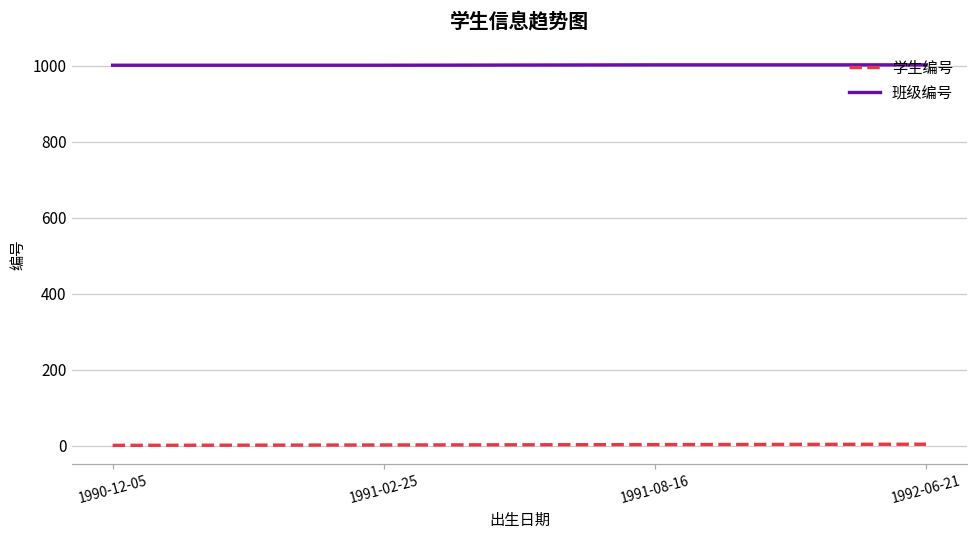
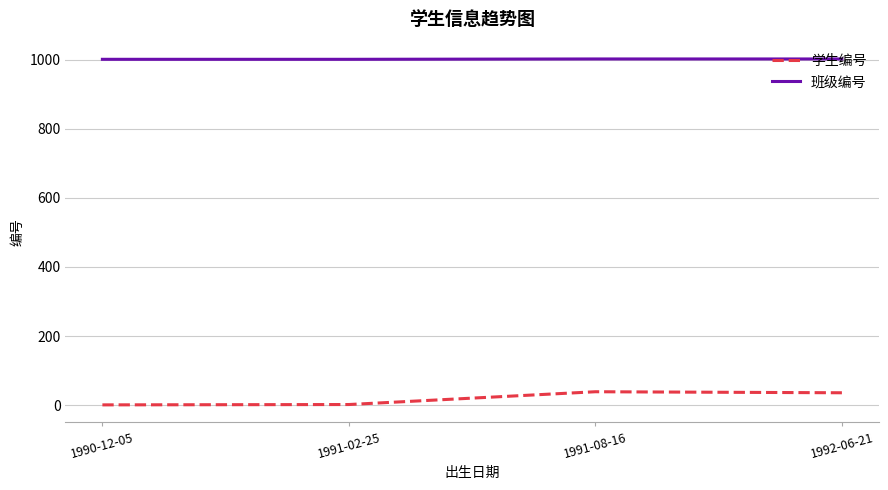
学生编号, 1991-08-16: 0 -> 40
学生编号, 1992-06-21: 0 -> 40
